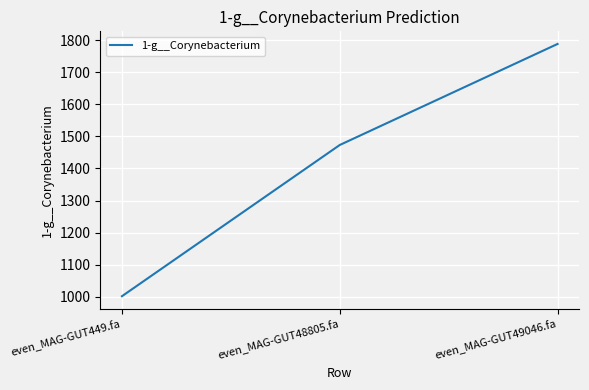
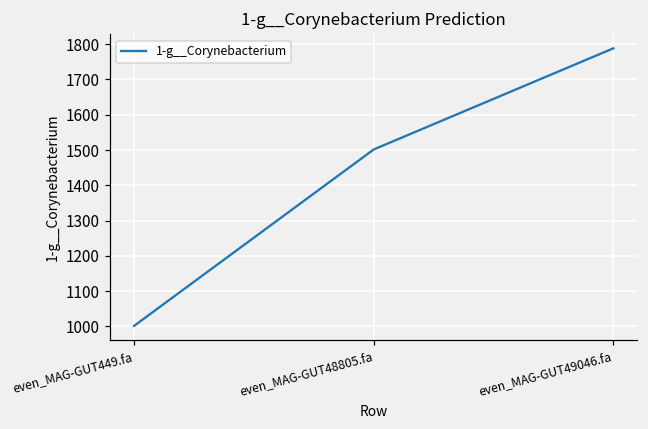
even_MAG-GUT48805.fa: 1470 -> 1500
